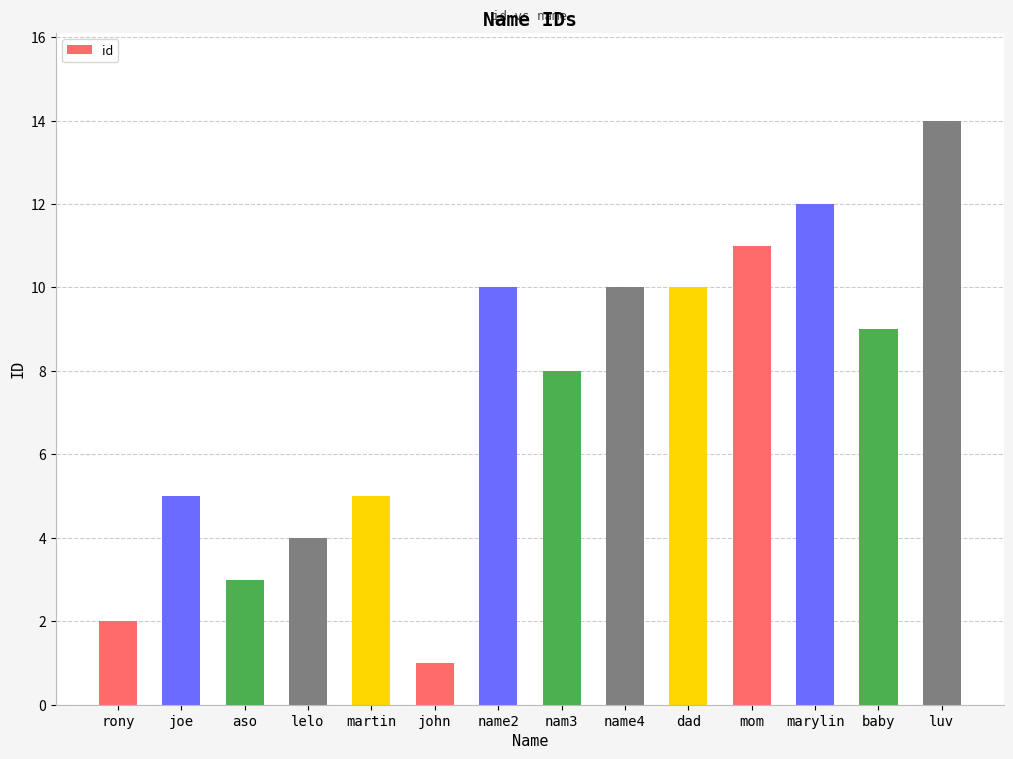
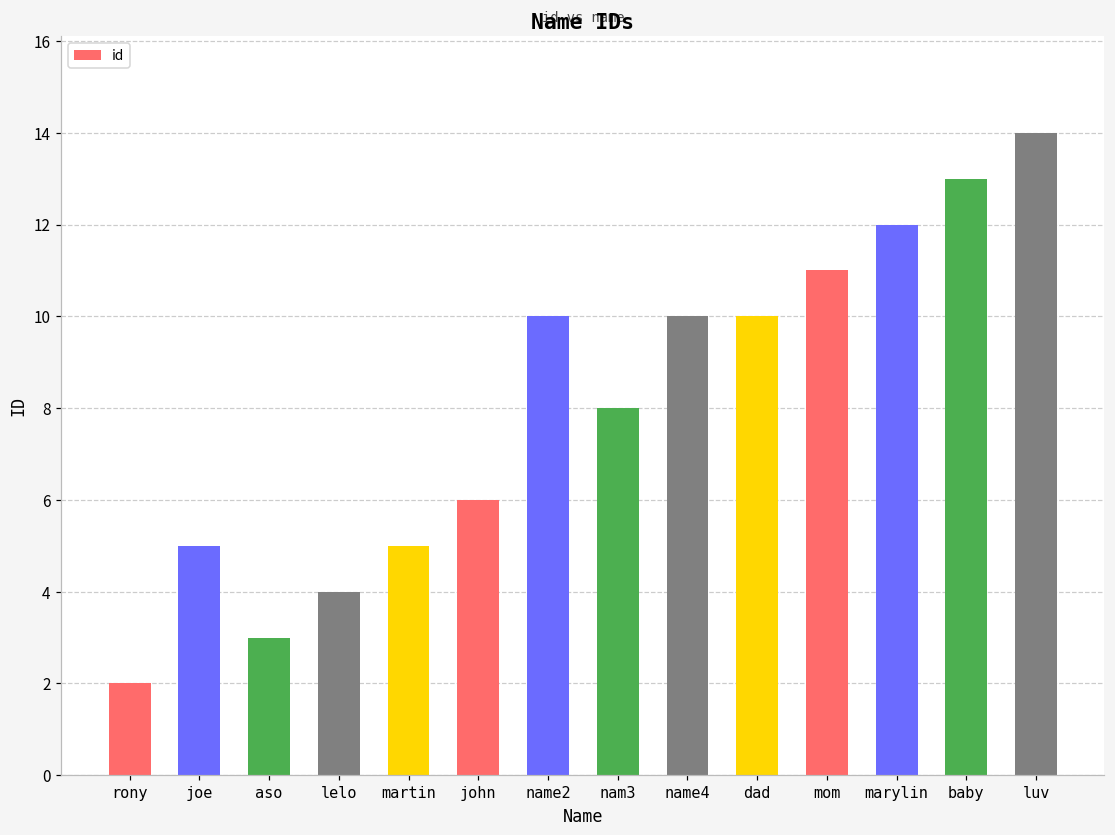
john: 1 -> 6
baby: 9 -> 13
